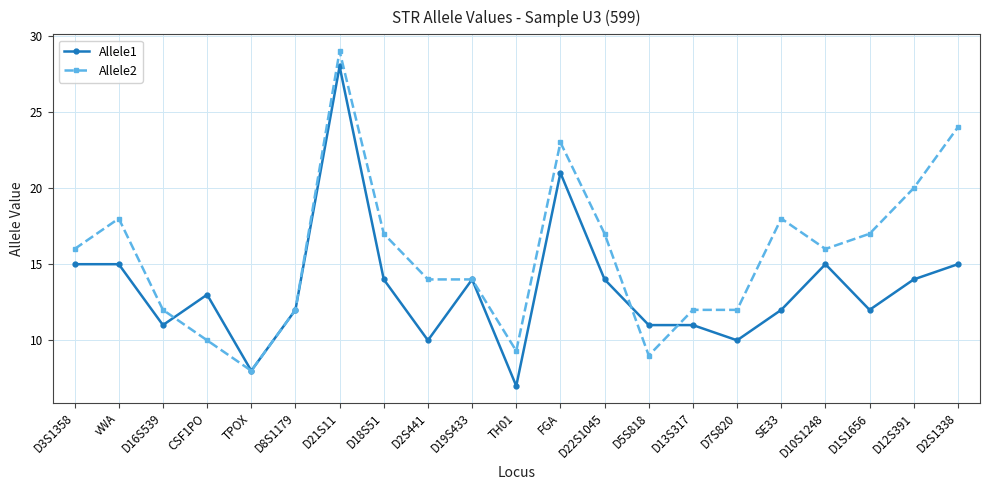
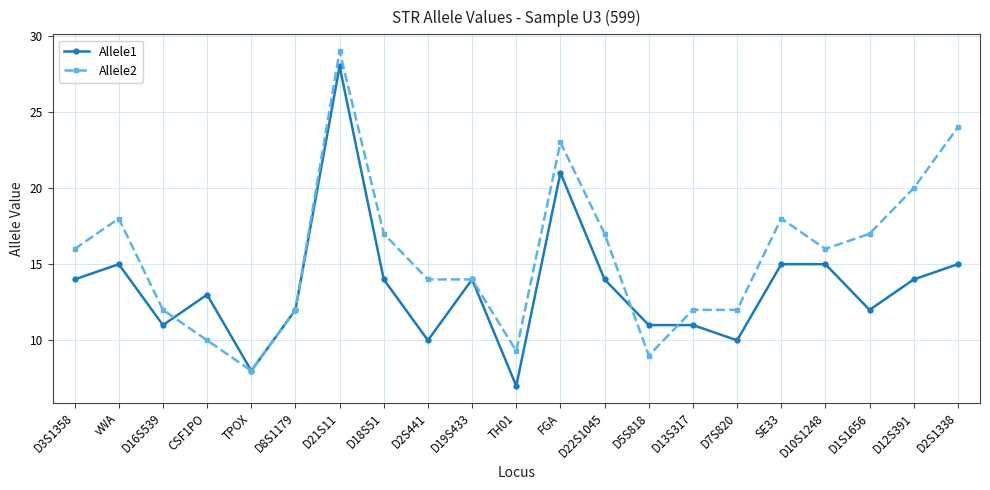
Allele1, D3S1358: 15 -> 14
Allele1, SE33: 12 -> 15
